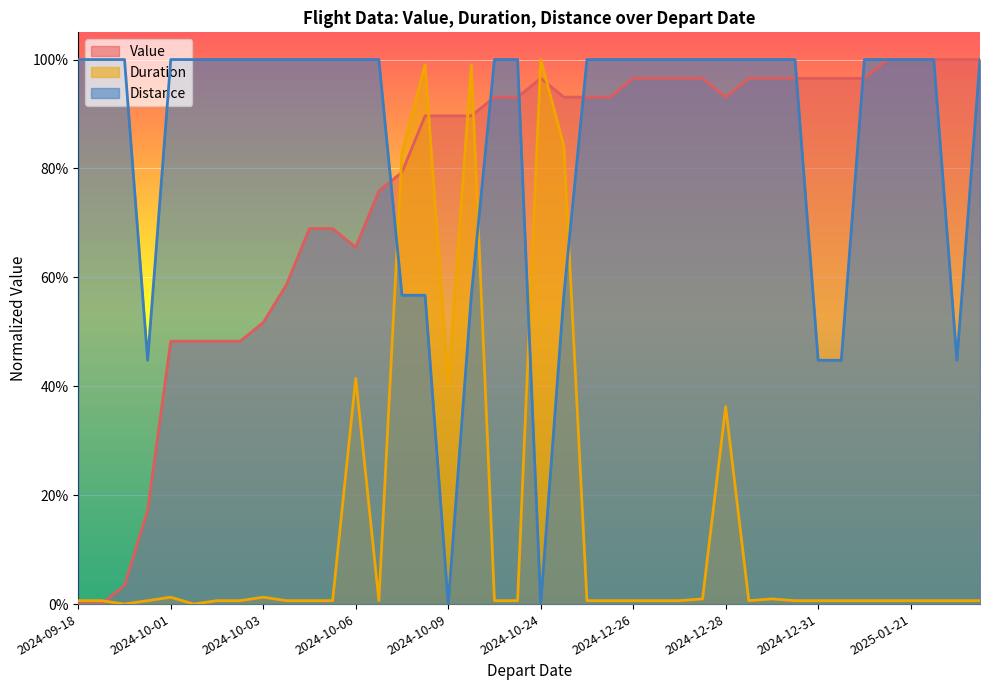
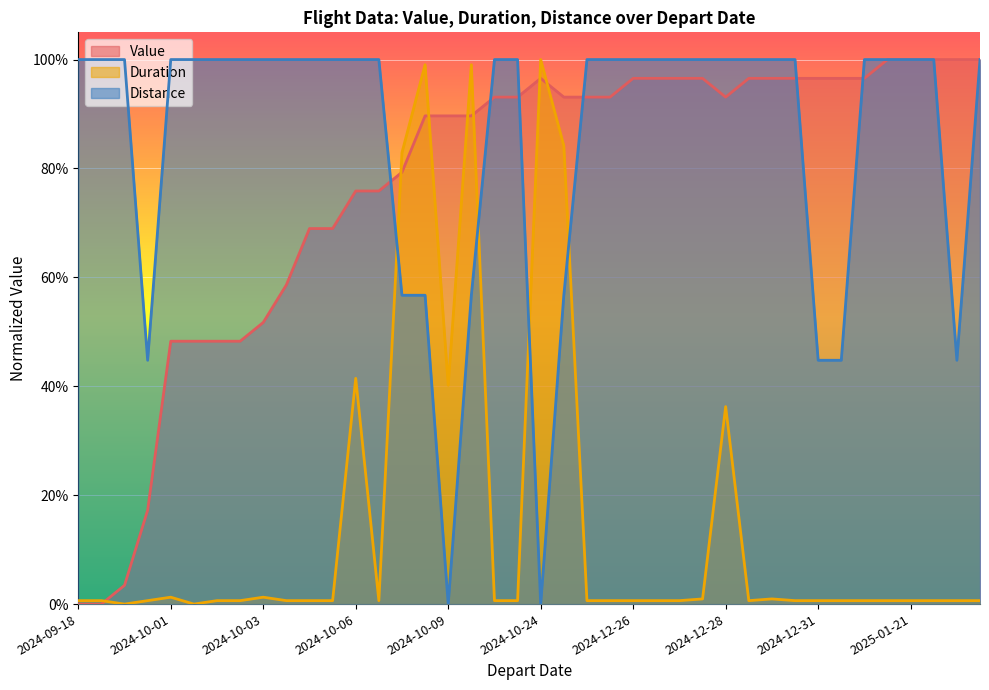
Value, 2024-10-06: 66% -> 76%
